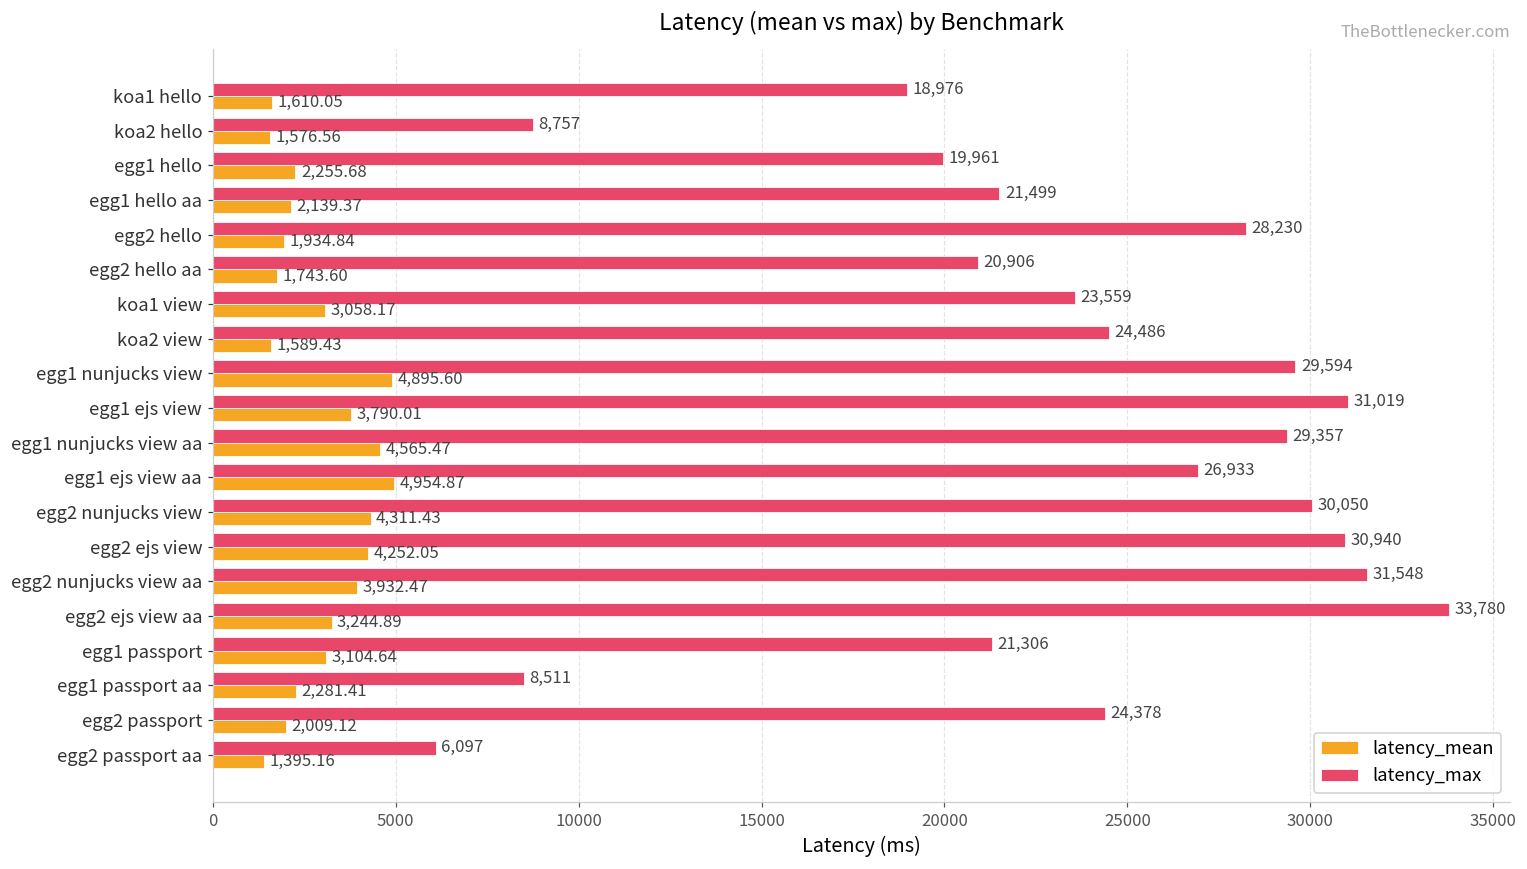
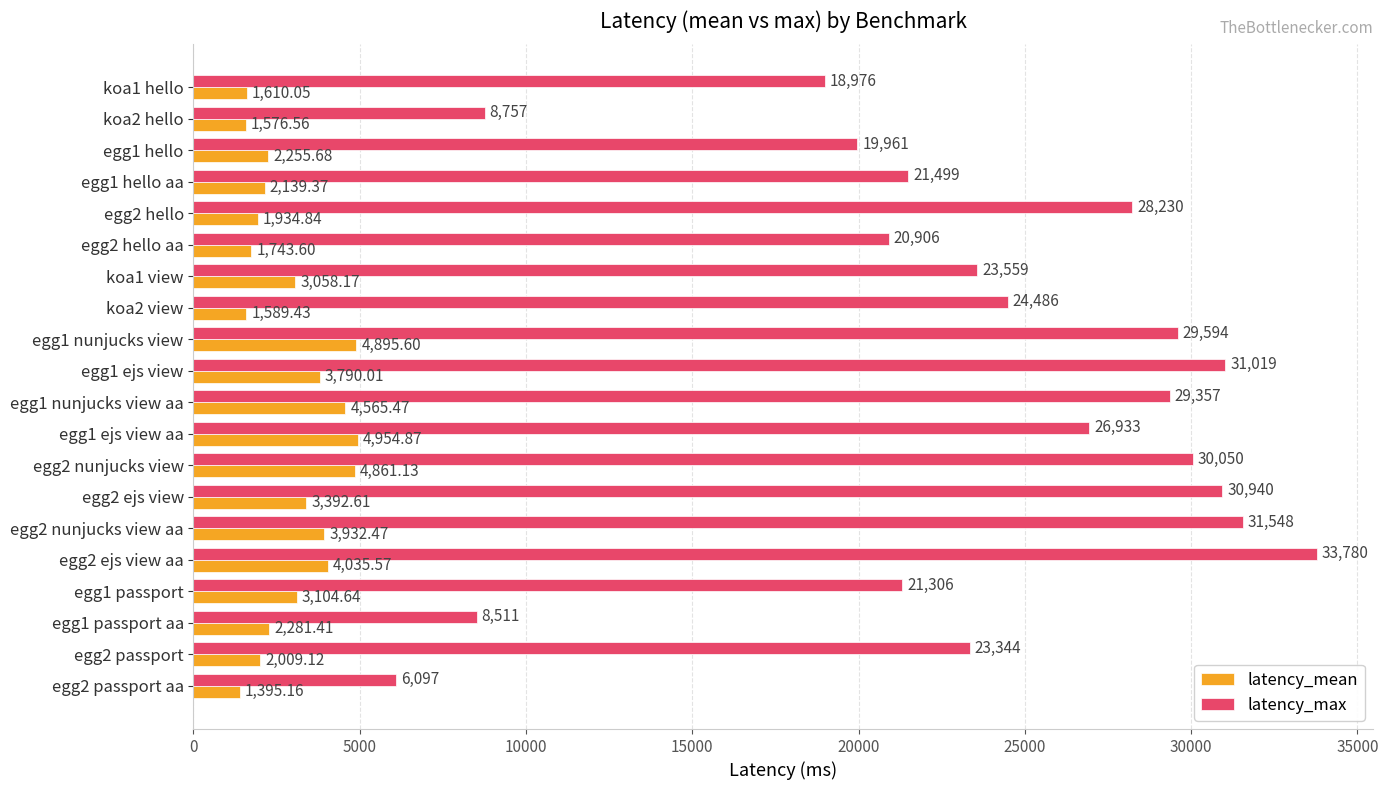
latency_mean, egg2 nunjucks view: 4,311.43 -> 4,861.13
latency_mean, egg2 ejs view: 4,252.05 -> 3,392.61
latency_mean, egg2 ejs view aa: 3,244.89 -> 4,035.57
latency_max, egg2 passport: 24,378 -> 23,344
